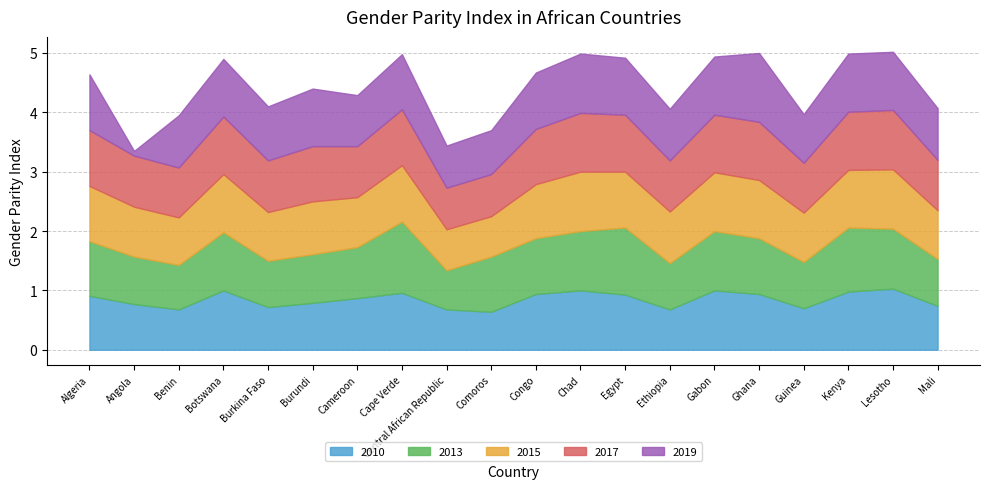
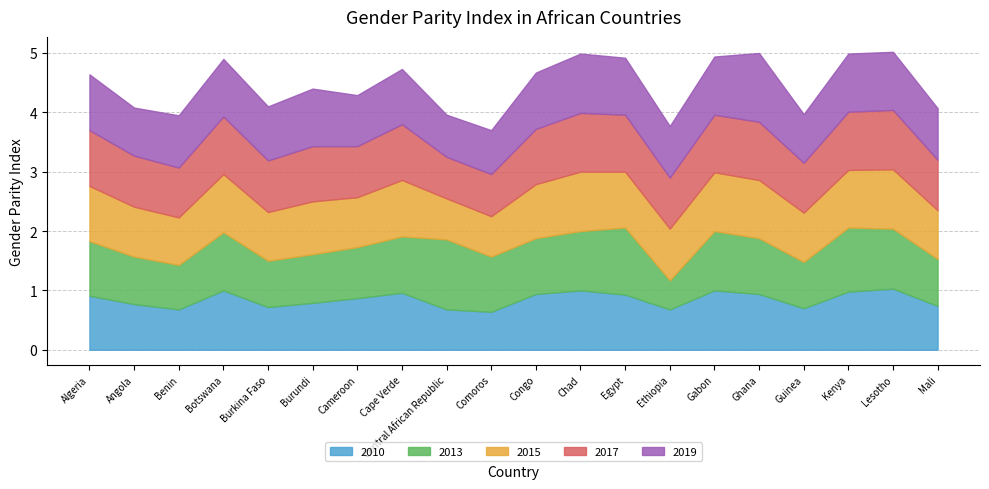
2019, Angola: 0.1 -> 0.8
2013, Cape Verde: 1.2 -> 1.0
2013, Central African Republic: 0.7 -> 1.2
2013, Ethiopia: 0.8 -> 0.5
